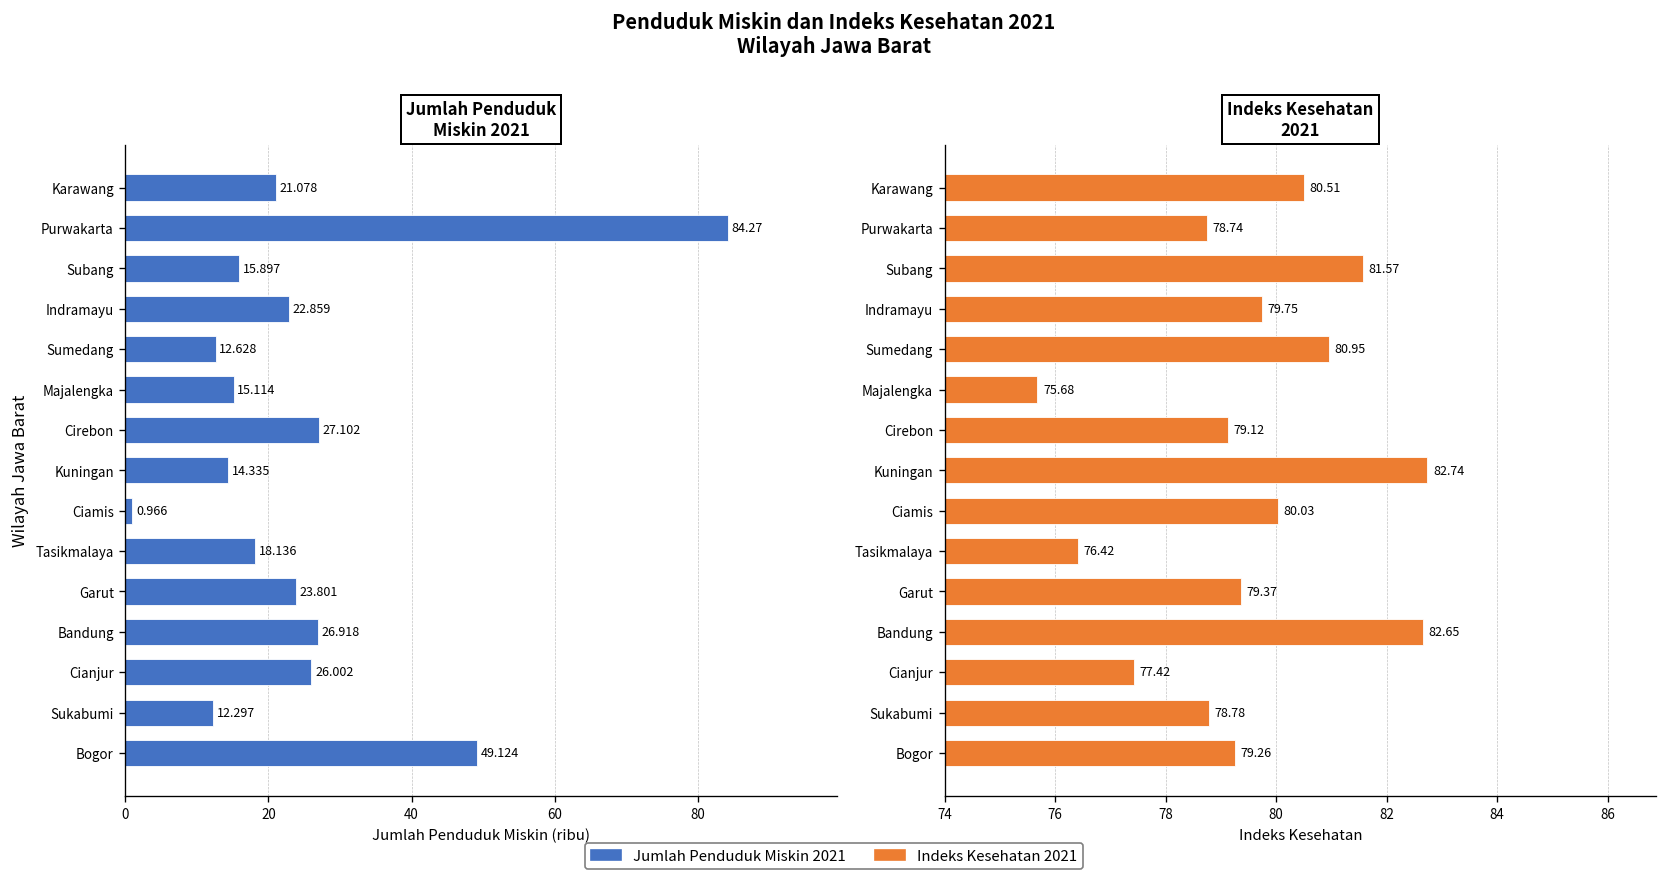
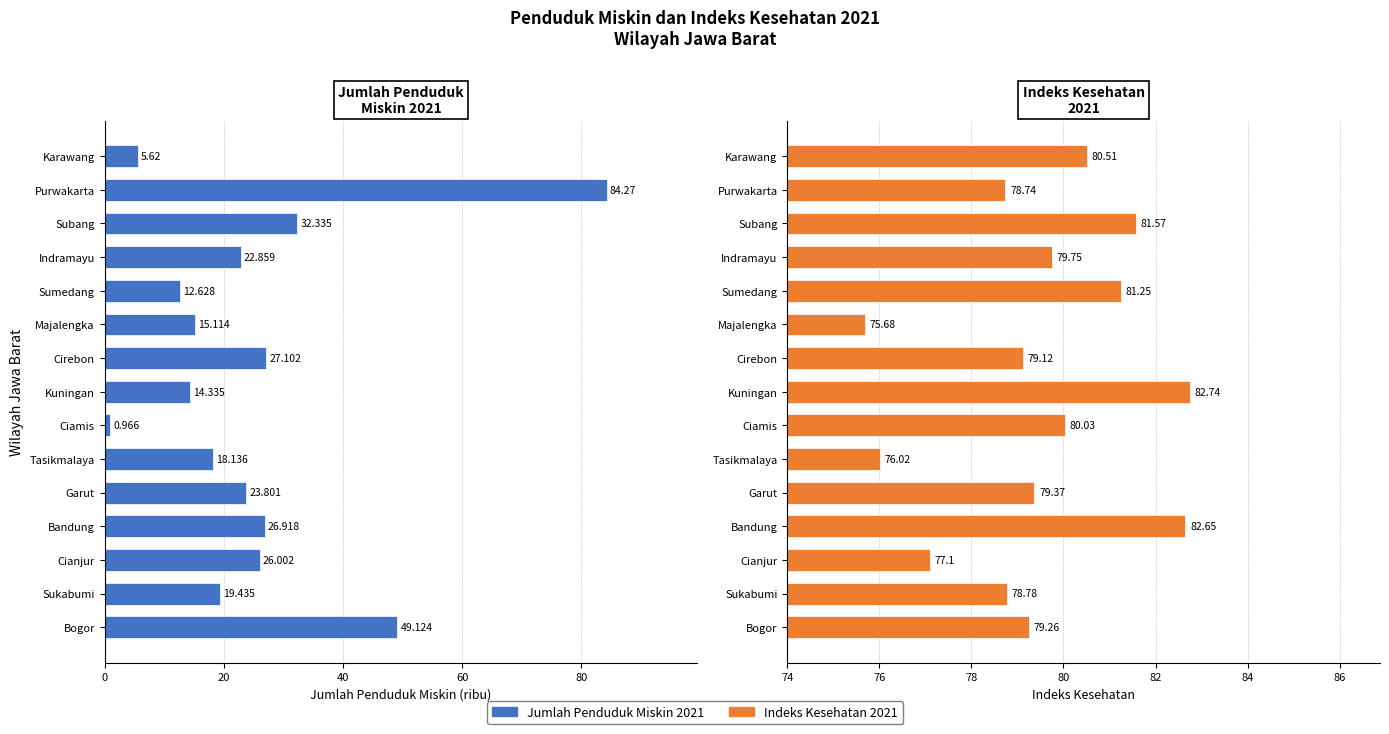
Jumlah Penduduk Miskin 2021, Karawang: 21.078 -> 5.62
Jumlah Penduduk Miskin 2021, Subang: 15.897 -> 32.335
Jumlah Penduduk Miskin 2021, Sukabumi: 12.297 -> 19.435
Indeks Kesehatan 2021, Sumedang: 80.95 -> 81.25
Indeks Kesehatan 2021, Tasikmalaya: 76.42 -> 76.02
Indeks Kesehatan 2021, Cianjur: 77.42 -> 77.1
